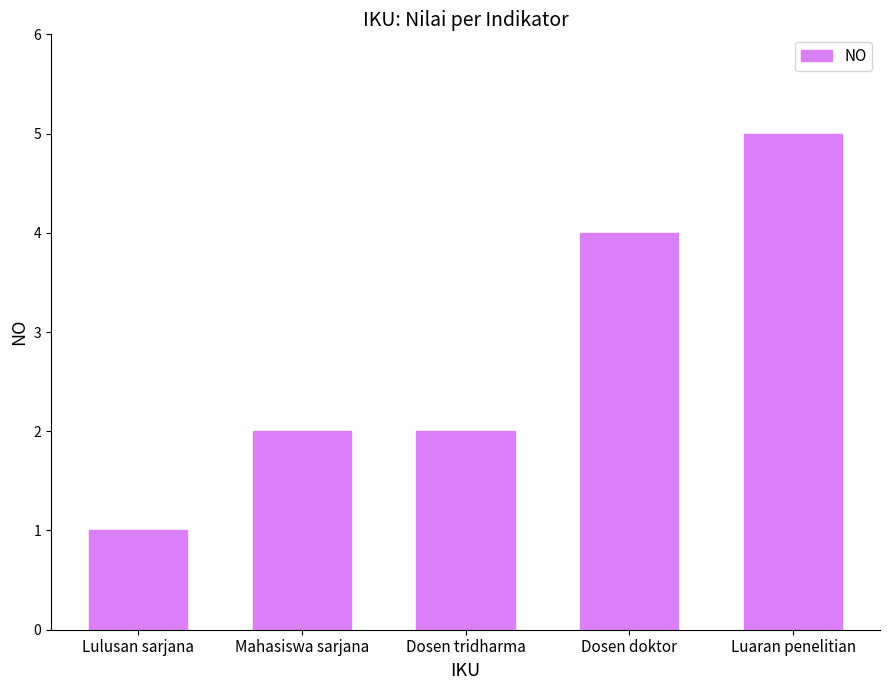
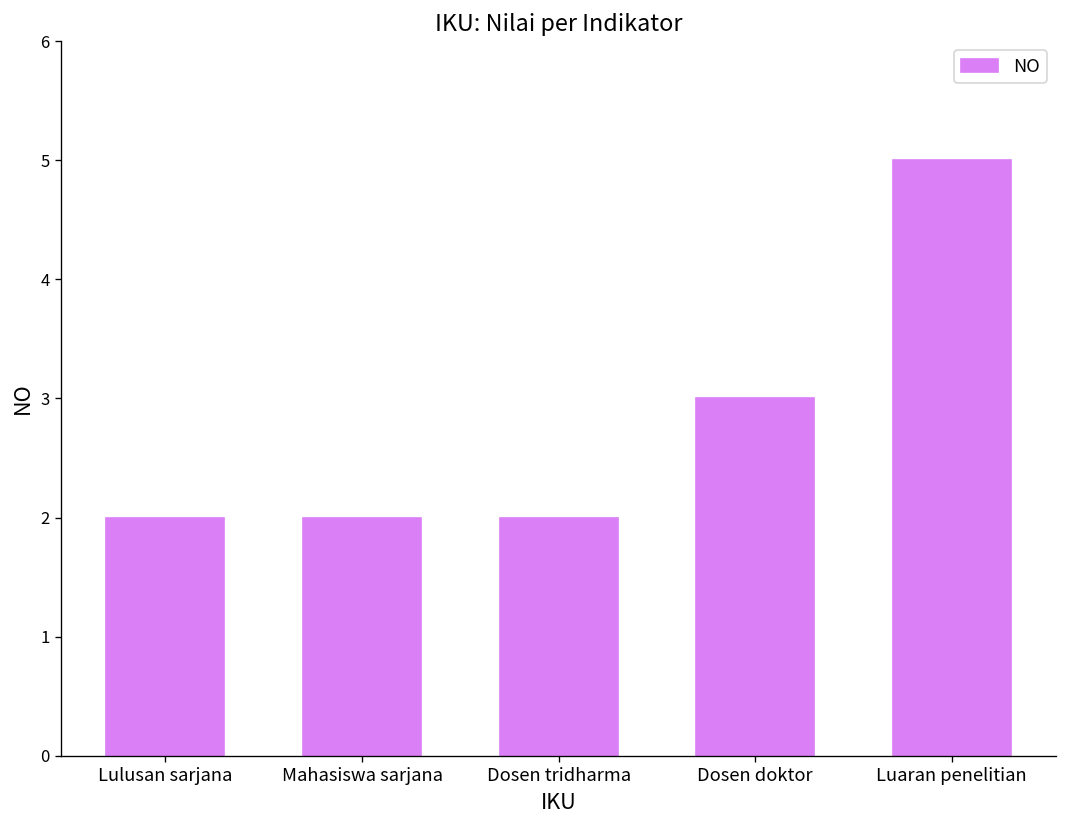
Lulusan sarjana: 1 -> 2
Dosen doktor: 4 -> 3
